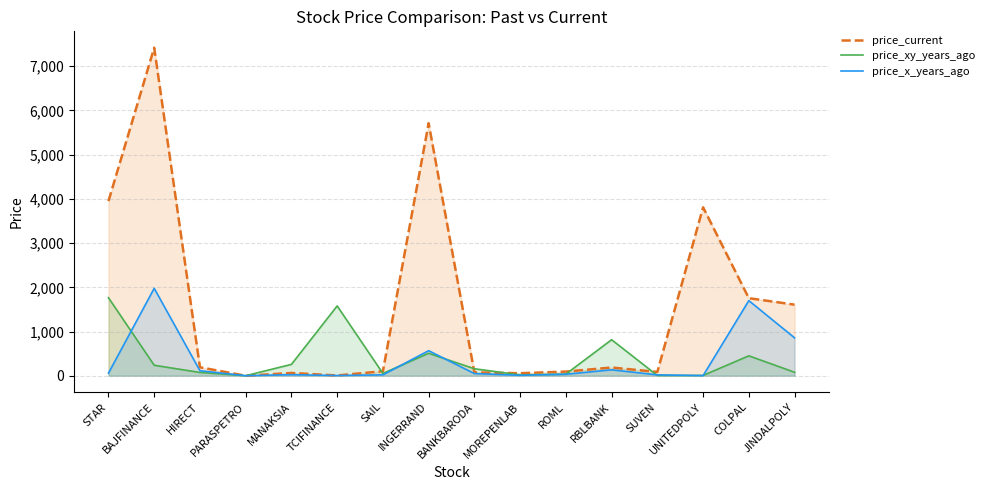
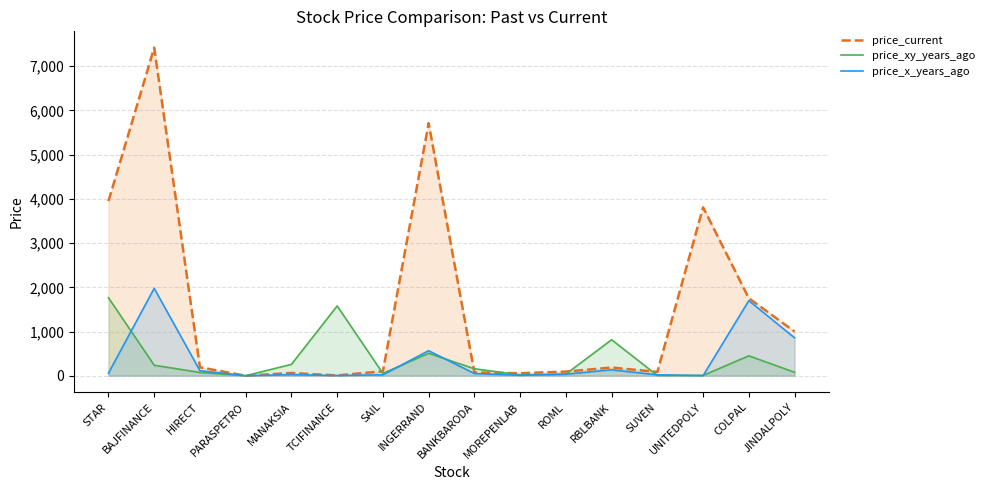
price_current, JINDALPOLY: 1,600 -> 1,000
